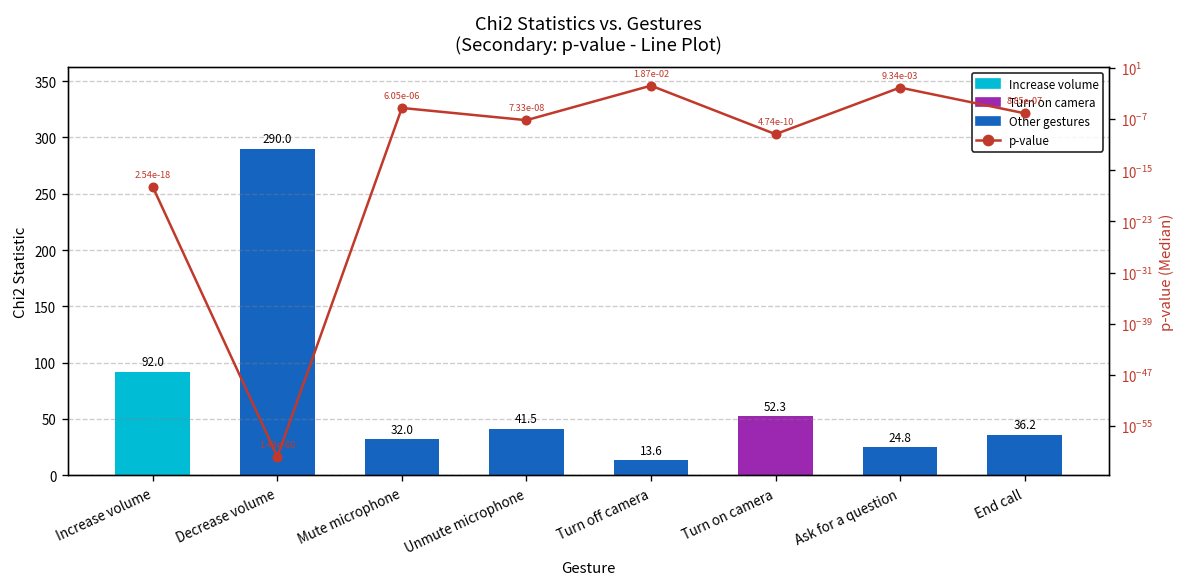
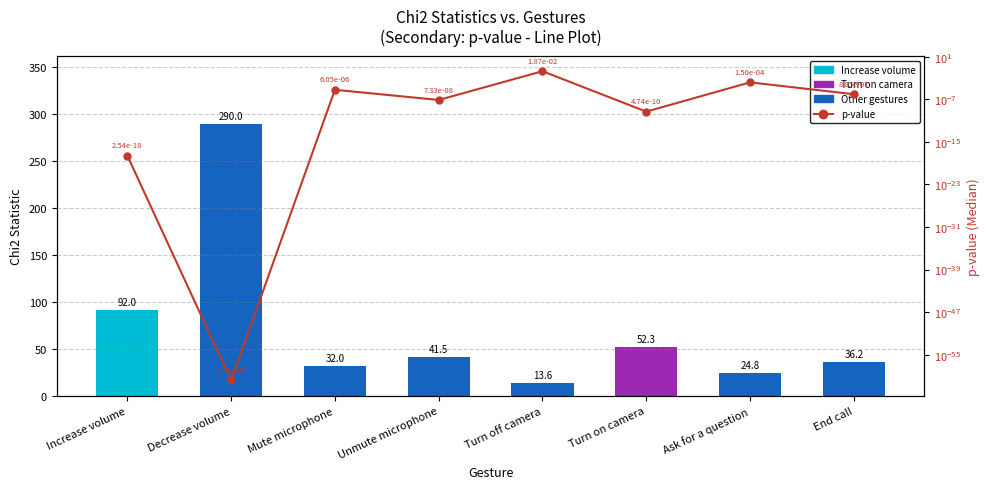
p-value, Ask for a question: 9.34e-03 -> 1.50e-04
